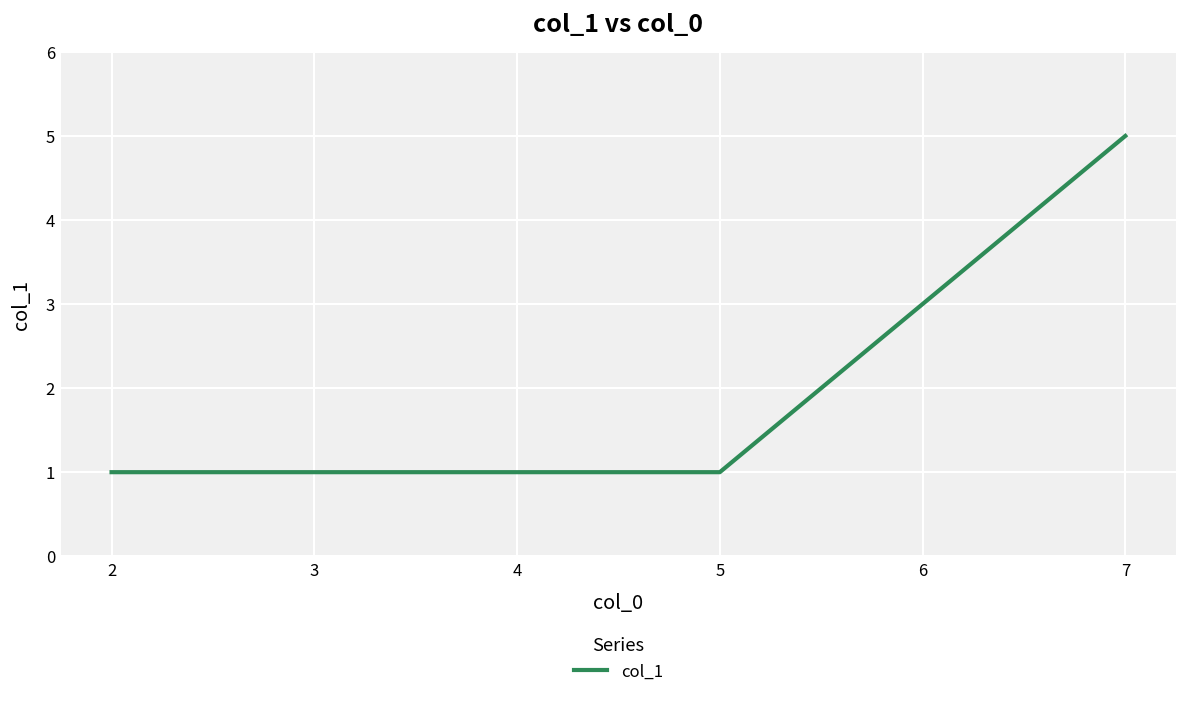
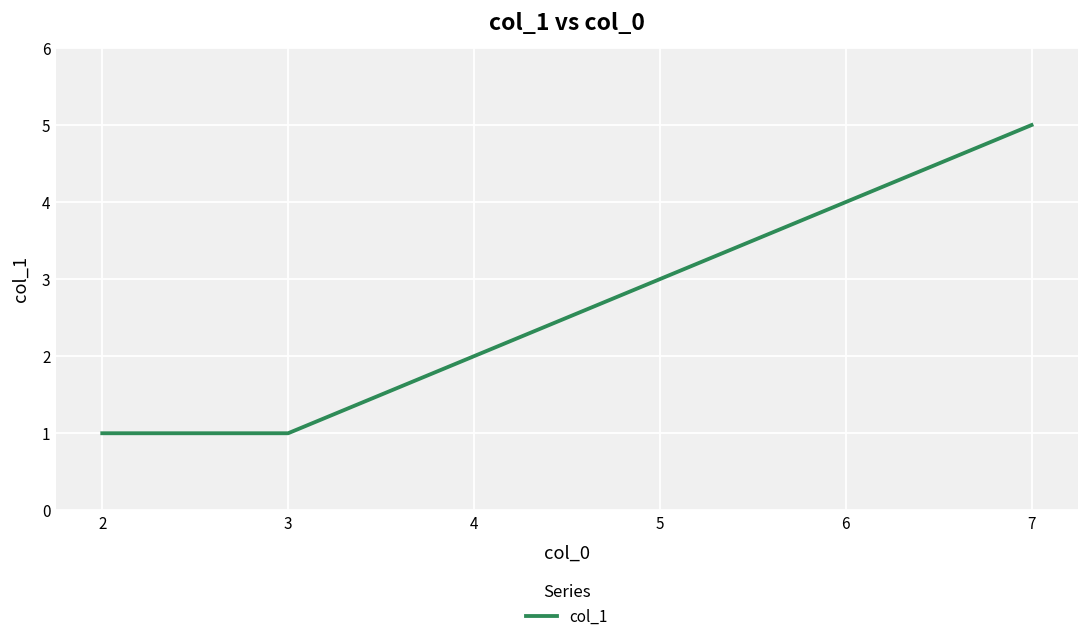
5: 1 -> 3
